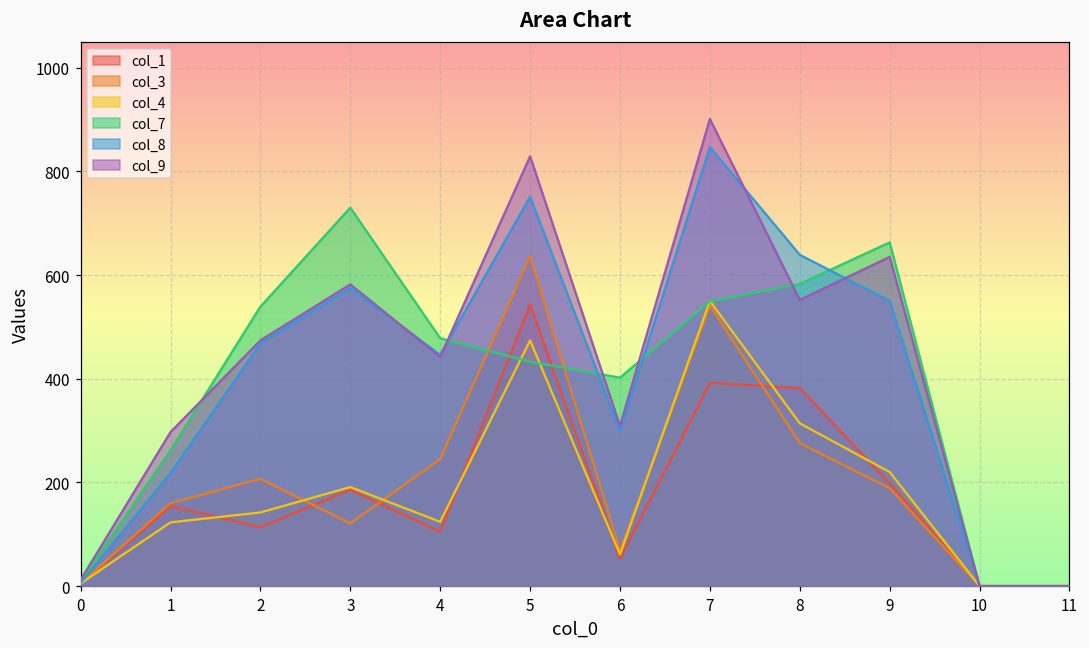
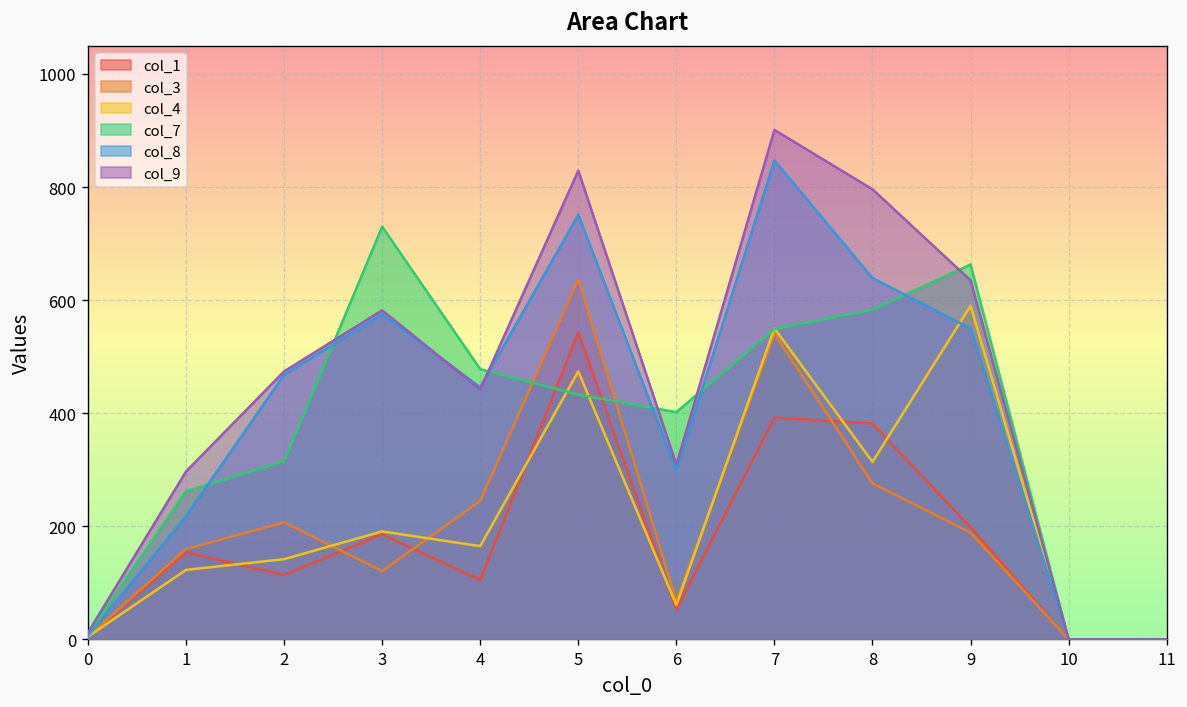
col_7, 2: 540 -> 320
col_4, 4: 120 -> 170
col_9, 8: 550 -> 800
col_4, 9: 220 -> 590
